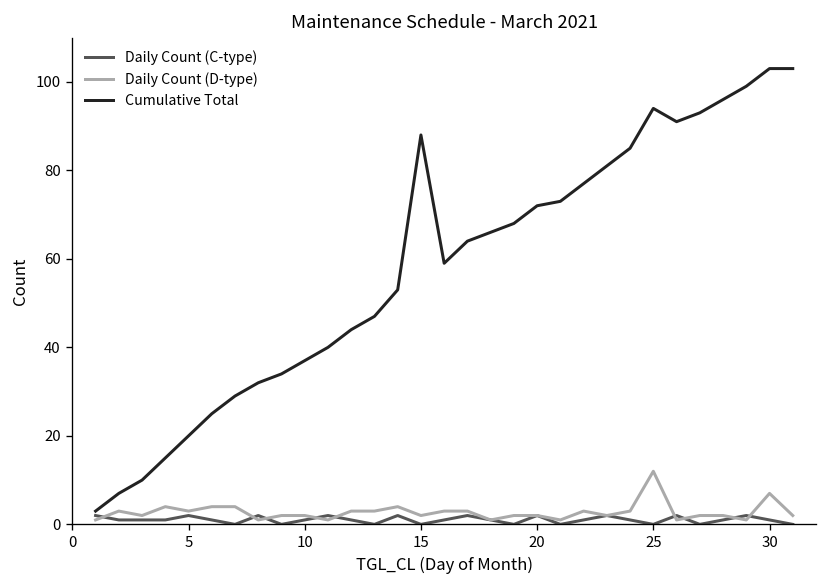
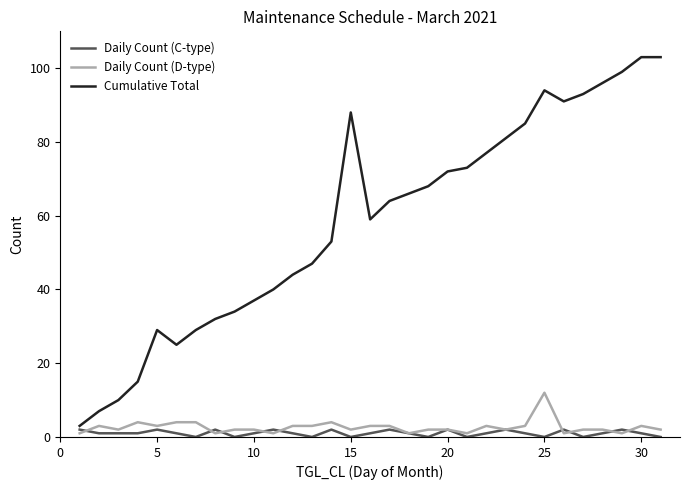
Cumulative Total, 5: 20 -> 29
Daily Count (D-type), 30: 7 -> 3
